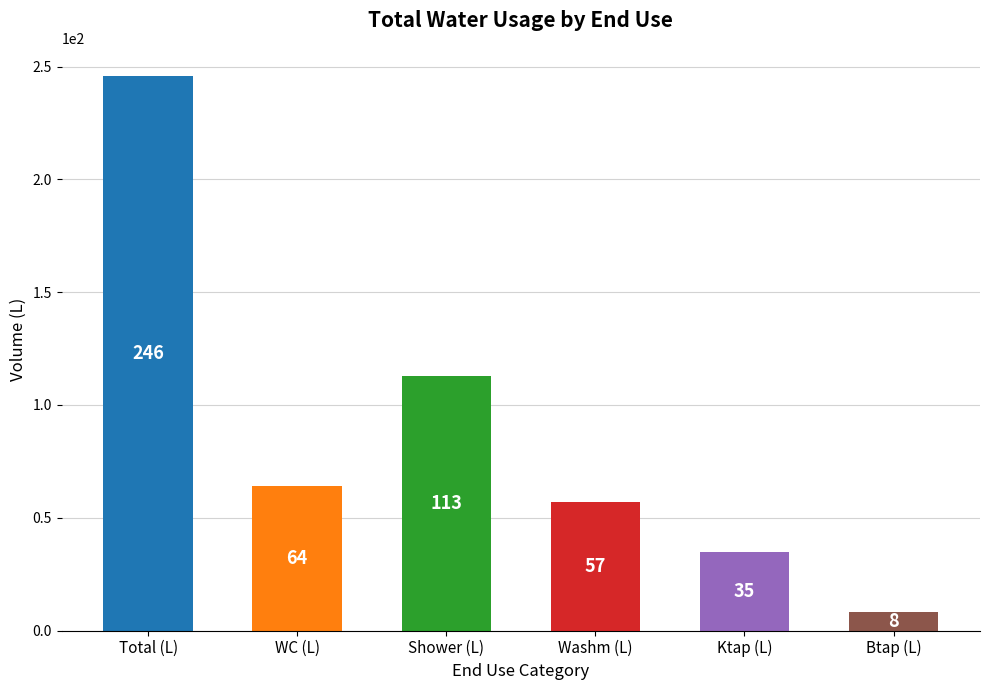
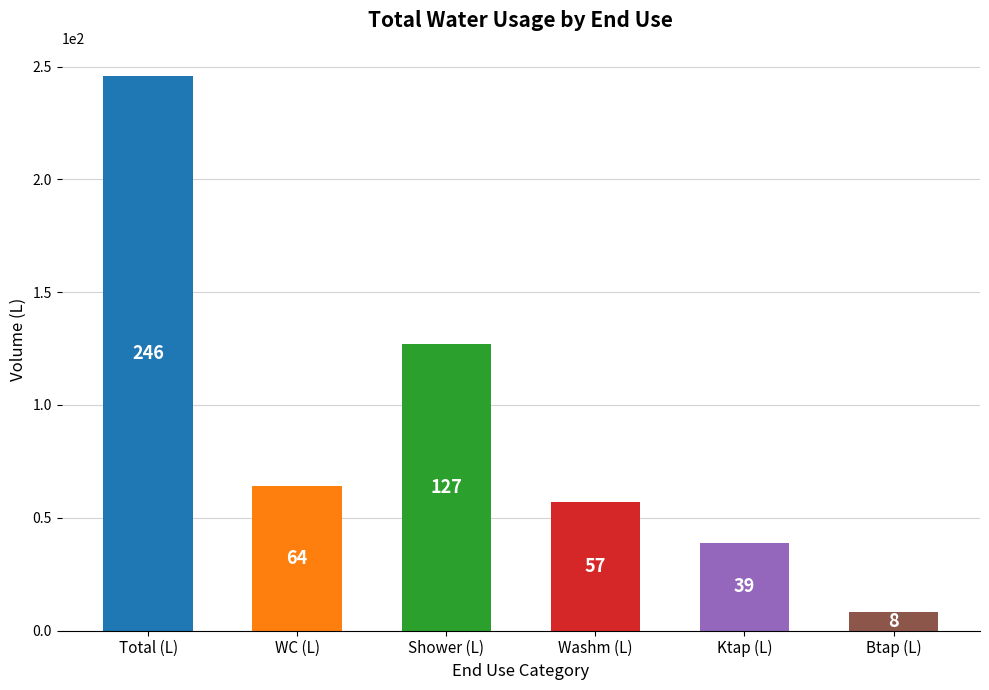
Shower (L): 113 -> 127
Ktap (L): 35 -> 39
